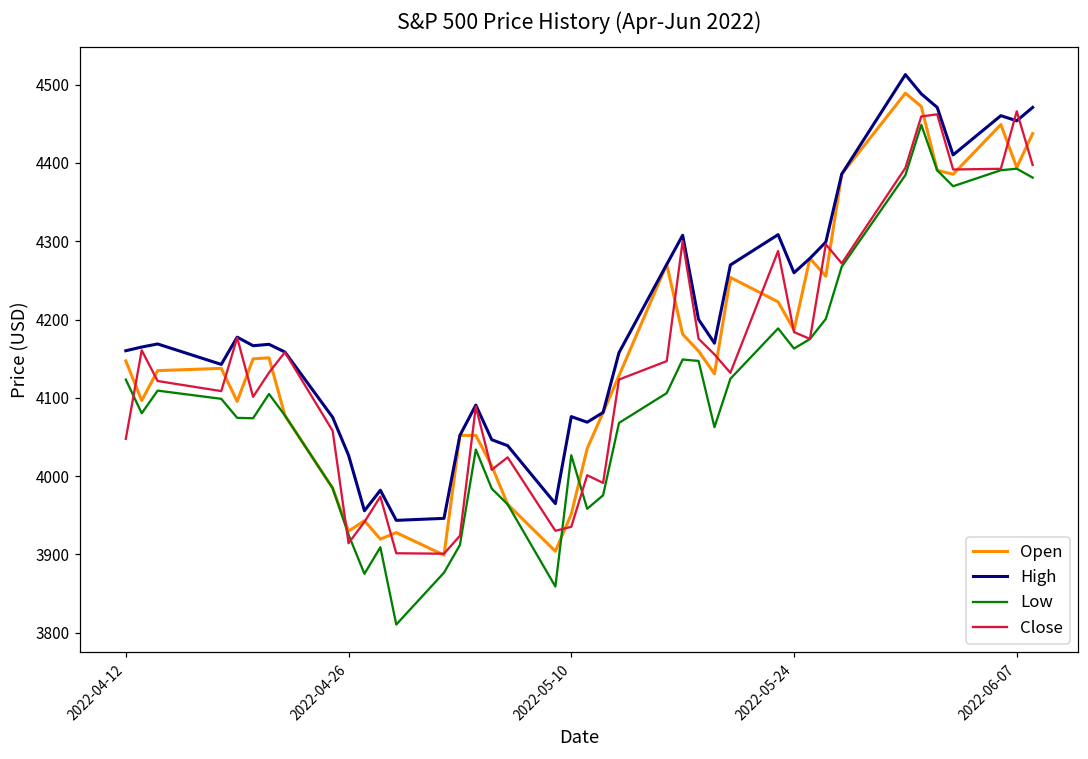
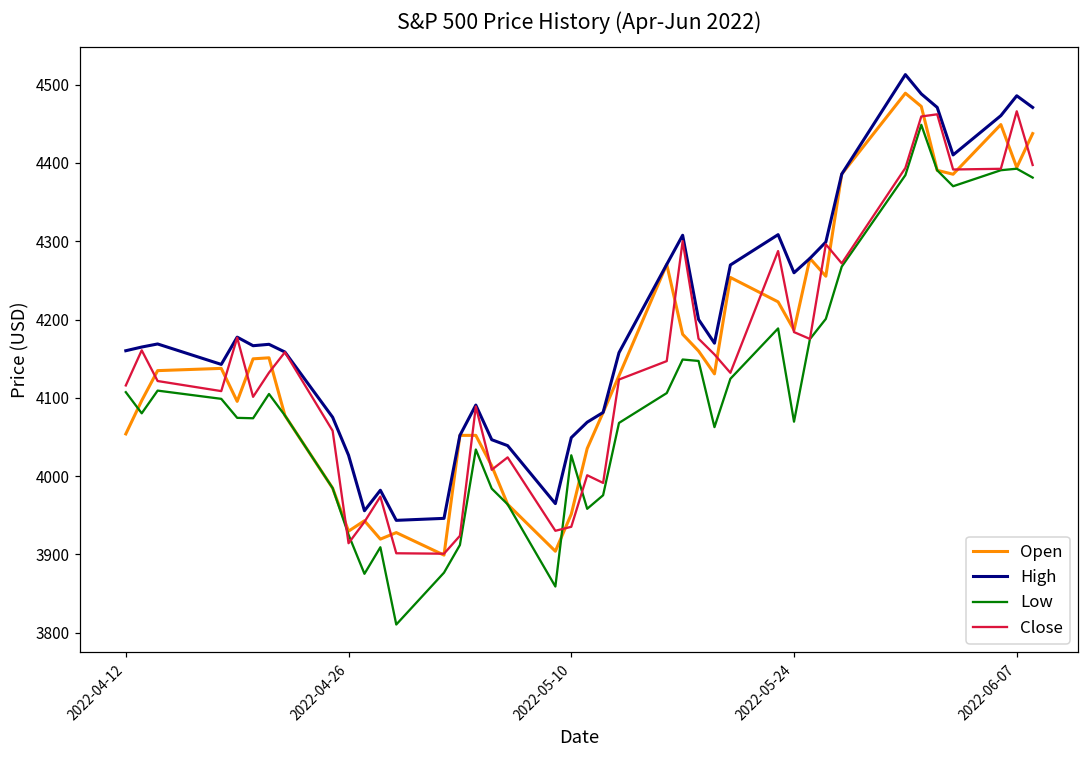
Open, 2022-04-12: 4150 -> 4050
Low, 2022-04-12: 4120 -> 4110
Close, 2022-04-12: 4050 -> 4120
High, 2022-05-10: 4080 -> 4050
Low, 2022-05-24: 4160 -> 4070
High, 2022-06-07: 4450 -> 4490
